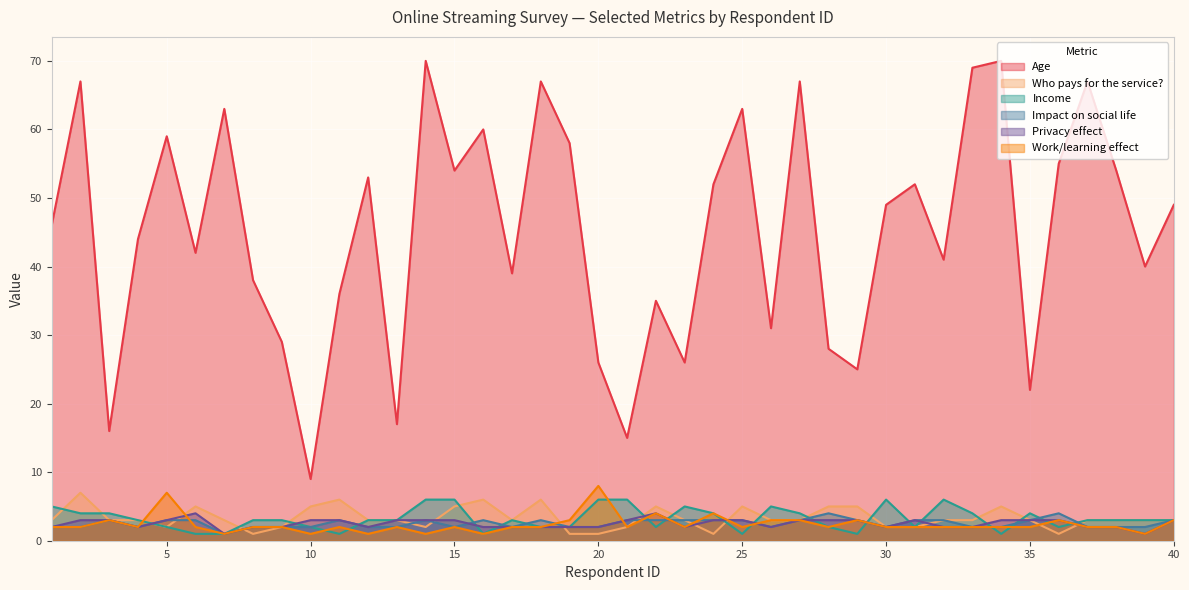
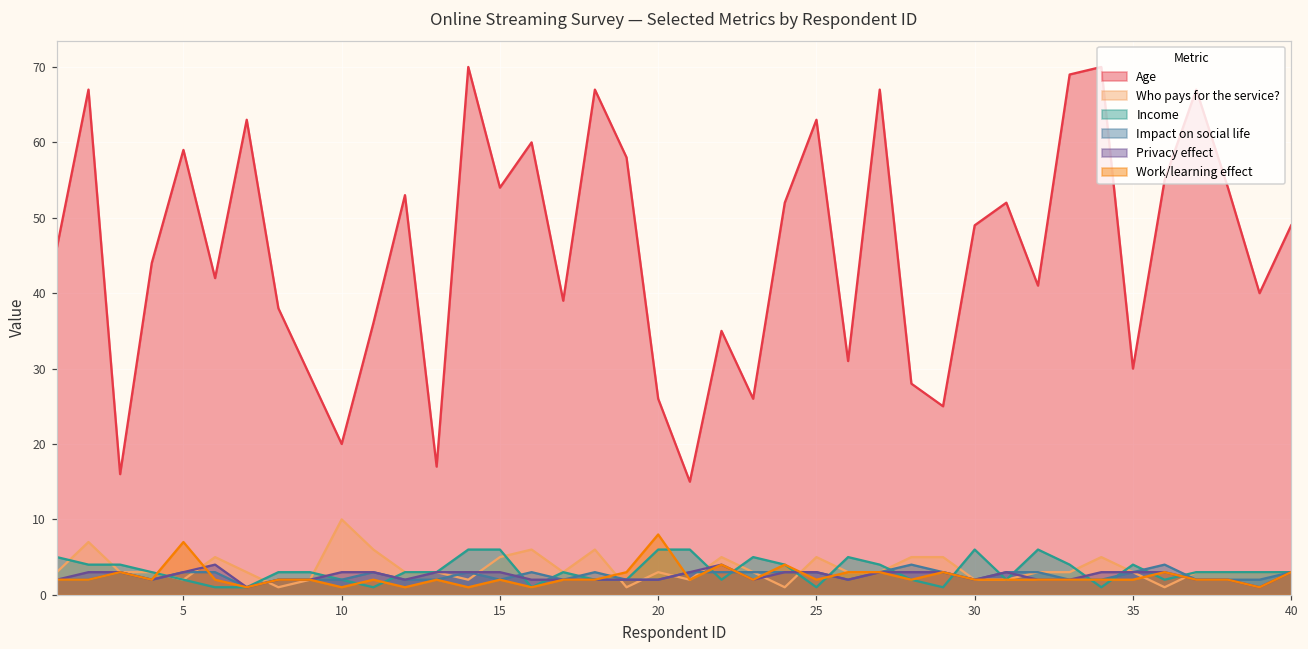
Age, 10: 9 -> 20
Who pays for the service?, 10: 5 -> 10
Who pays for the service?, 20: 1 -> 3
Age, 35: 22 -> 30
